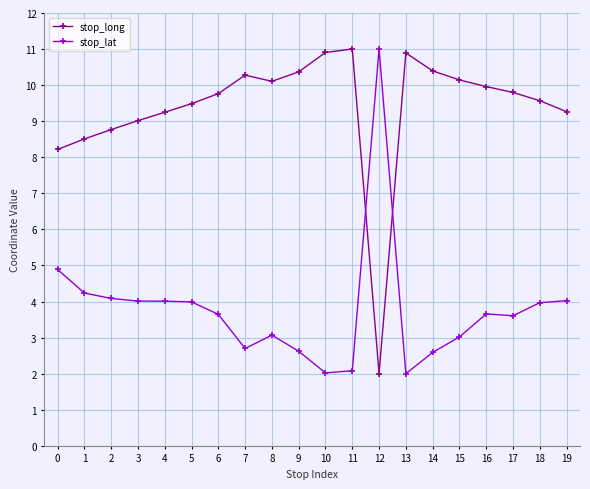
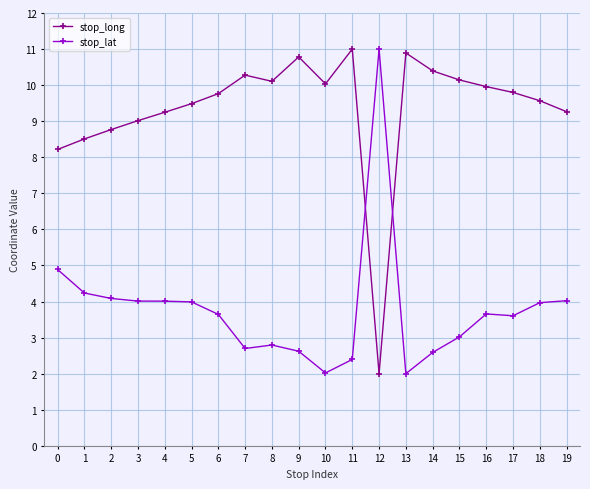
stop_lat, 8: 3.1 -> 2.8
stop_long, 9: 10.4 -> 10.8
stop_long, 10: 10.9 -> 10.0
stop_lat, 11: 2.1 -> 2.4
